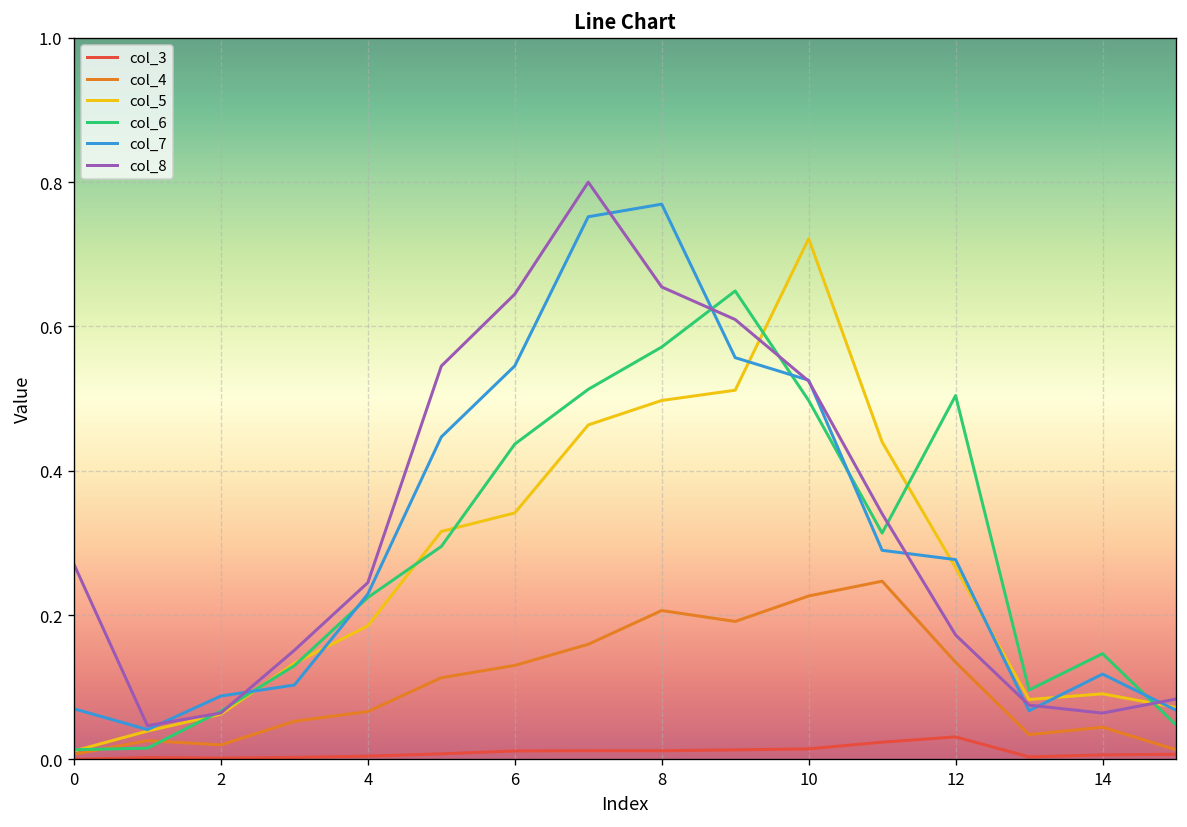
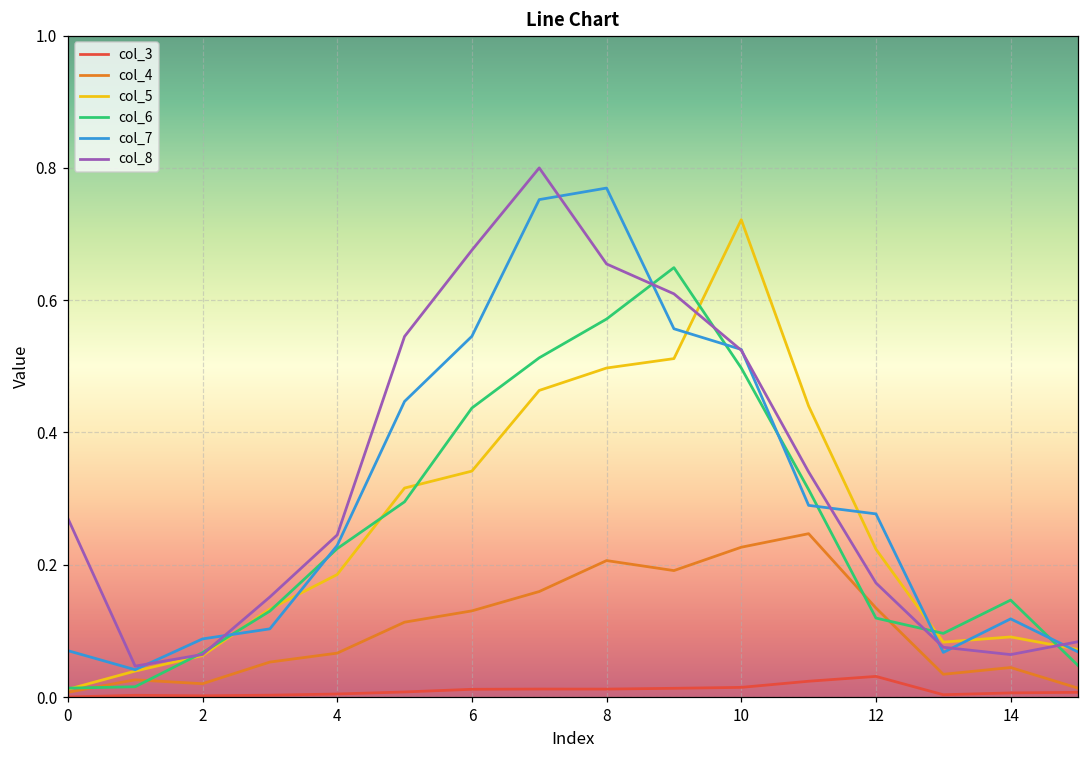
col_8, 6: 0.64 -> 0.68
col_5, 12: 0.27 -> 0.22
col_6, 12: 0.50 -> 0.12
